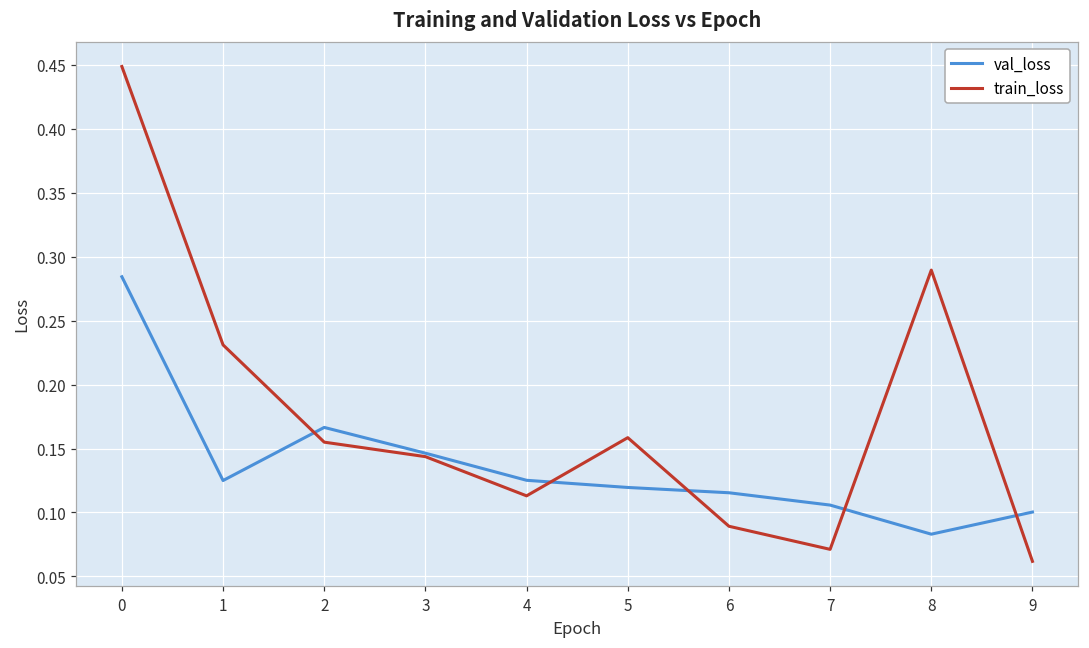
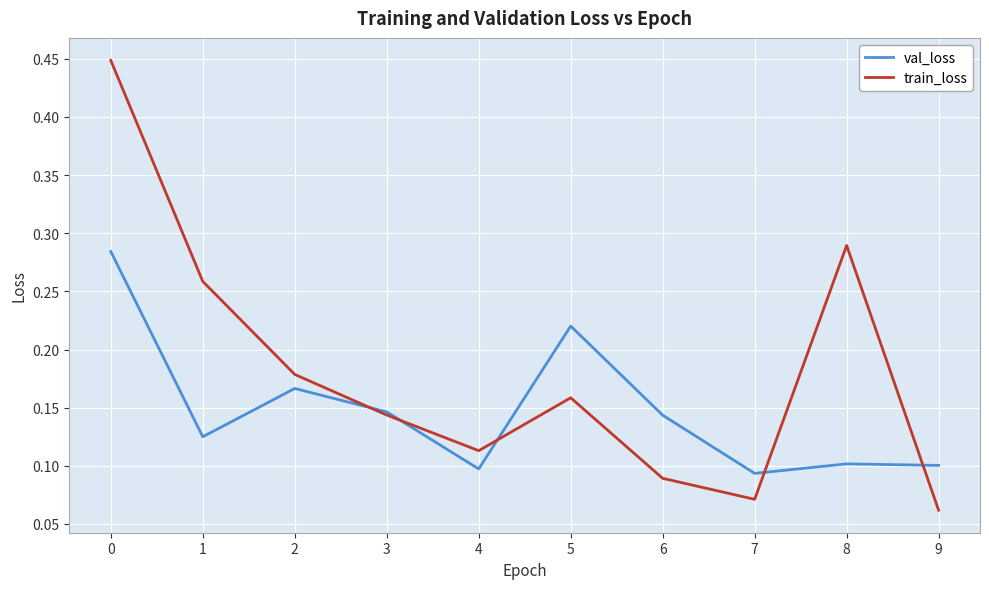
train_loss, 1: 0.231 -> 0.259
train_loss, 2: 0.155 -> 0.179
val_loss, 4: 0.125 -> 0.097
val_loss, 5: 0.120 -> 0.220
val_loss, 6: 0.115 -> 0.144
val_loss, 7: 0.106 -> 0.093
val_loss, 8: 0.083 -> 0.102
